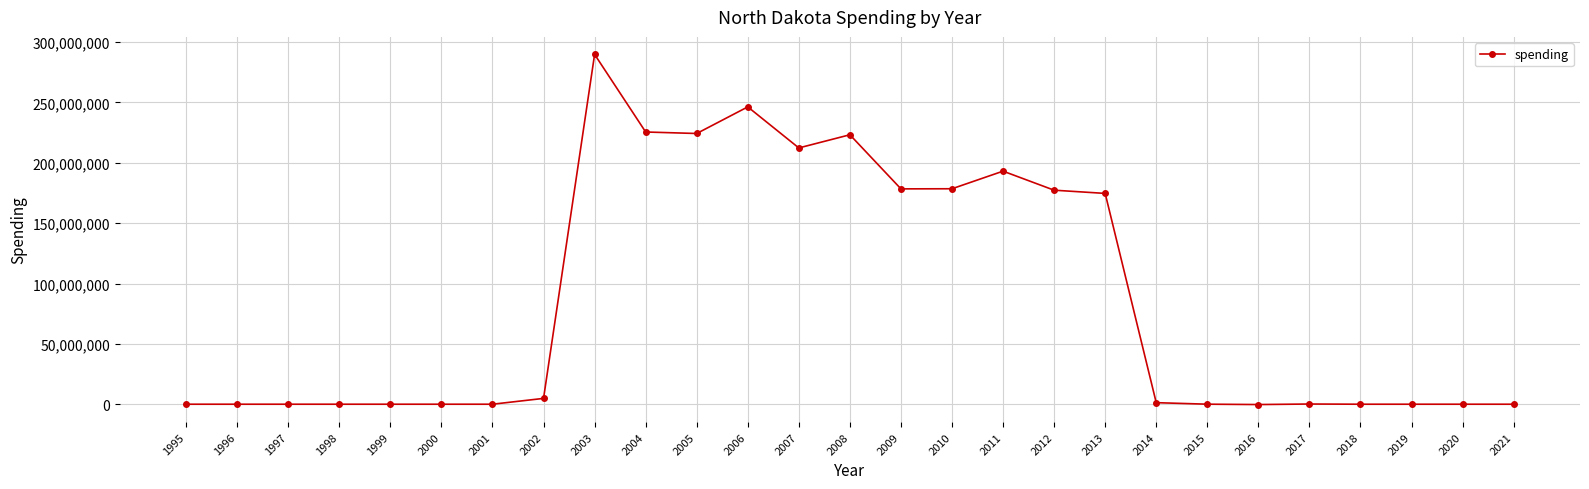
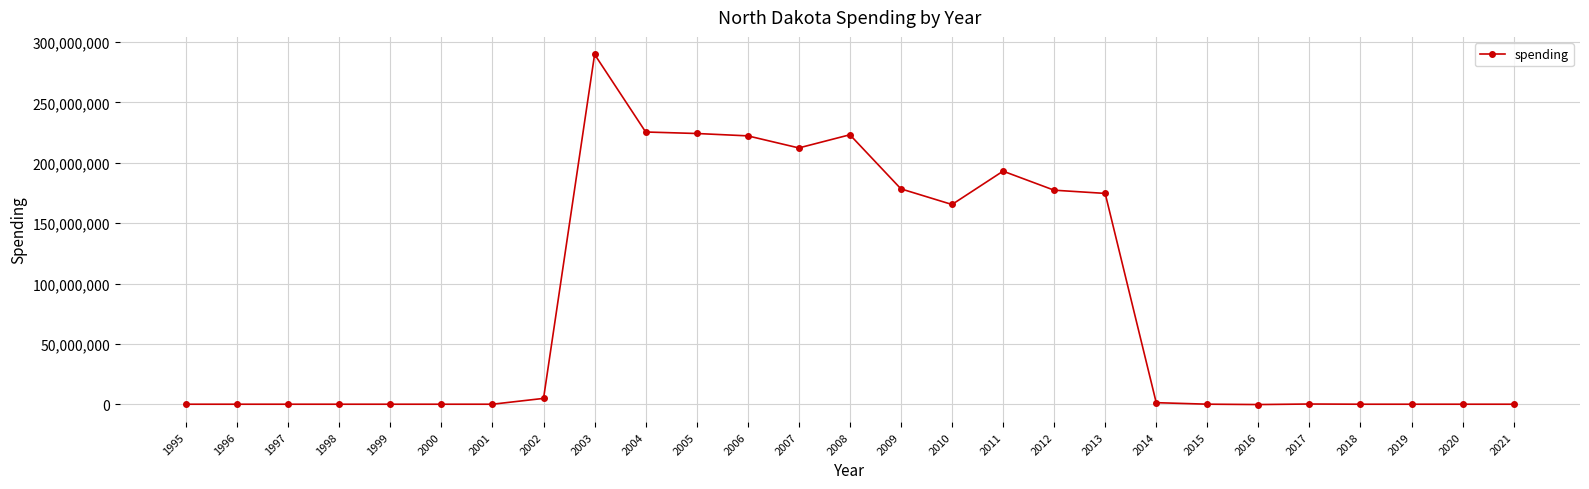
2006: 246,000,000 -> 222,000,000
2010: 178,000,000 -> 165,000,000
